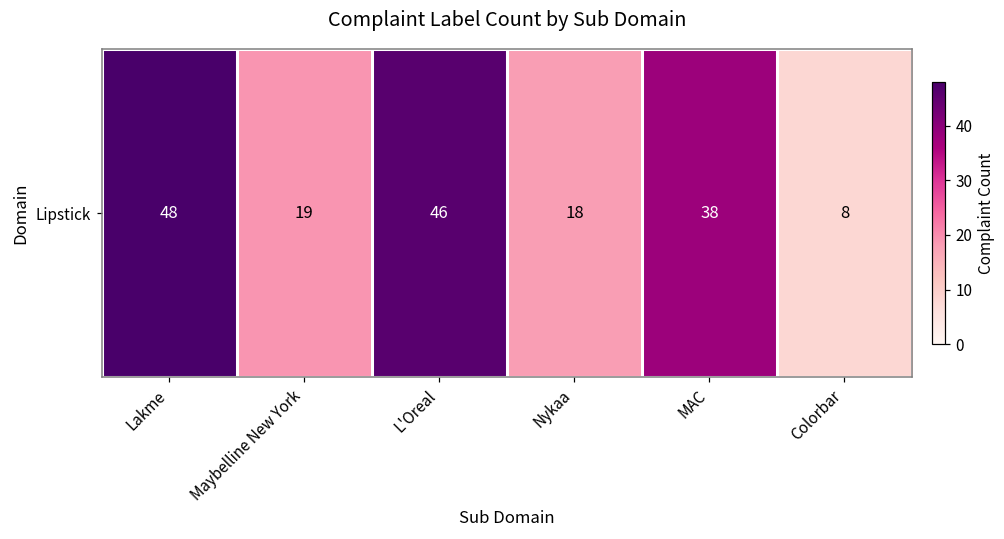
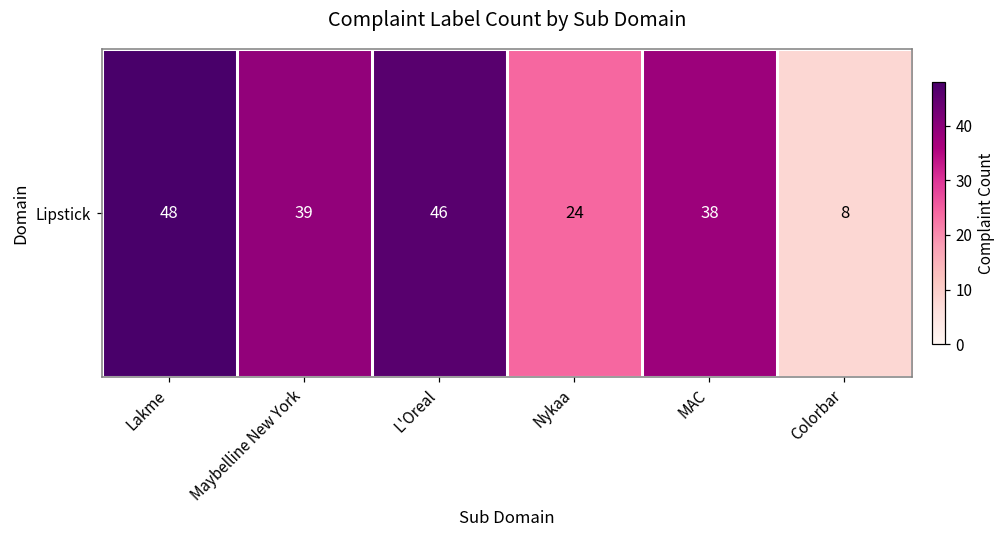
Lipstick, Maybelline New York: 19 -> 39
Lipstick, Nykaa: 18 -> 24
